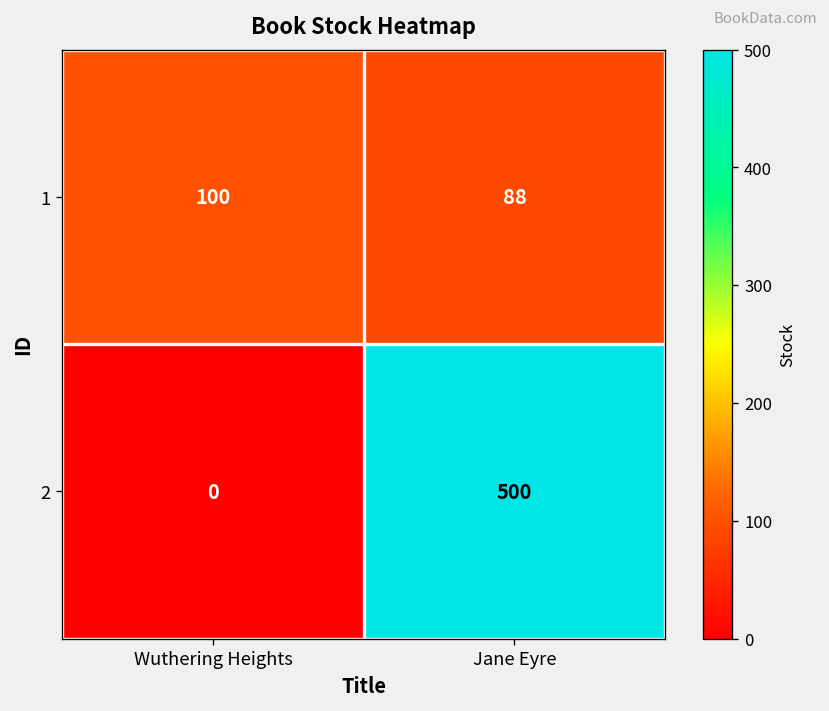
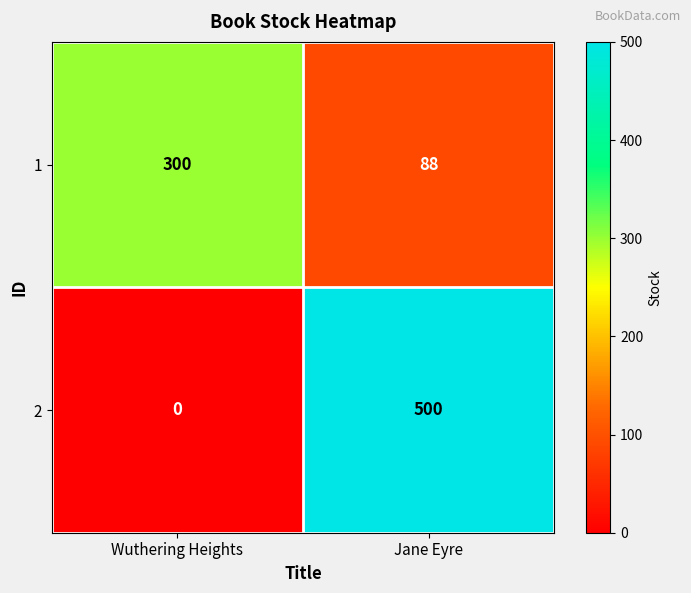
1, Wuthering Heights: 100 -> 300
